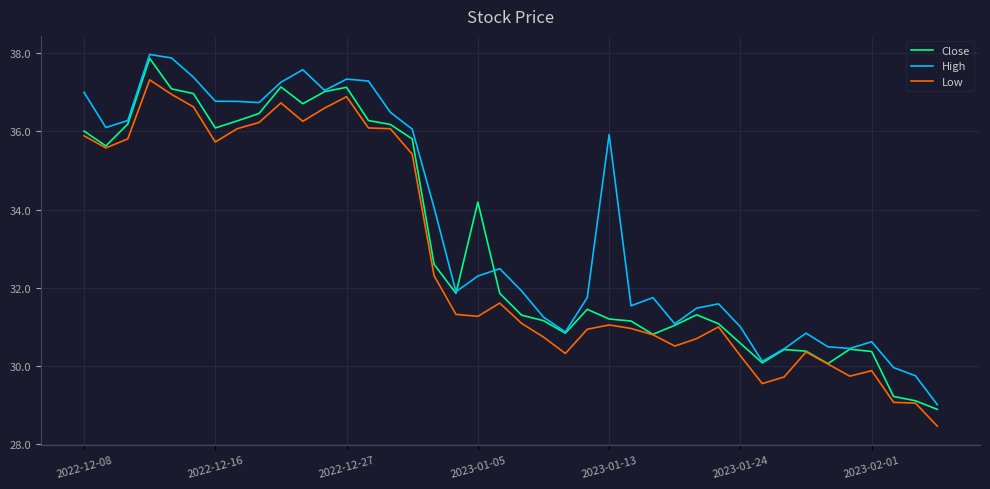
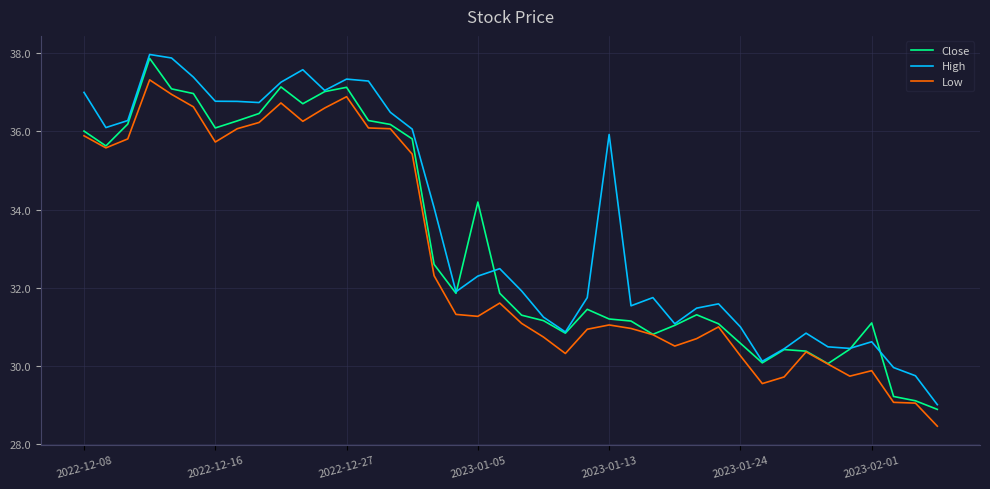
Close, 2023-02-01: 30.4 -> 31.1
